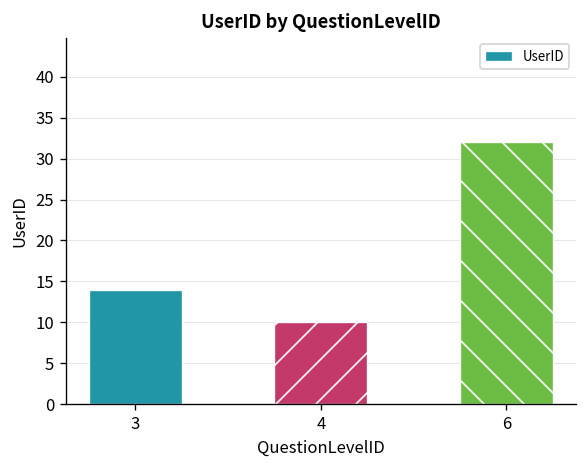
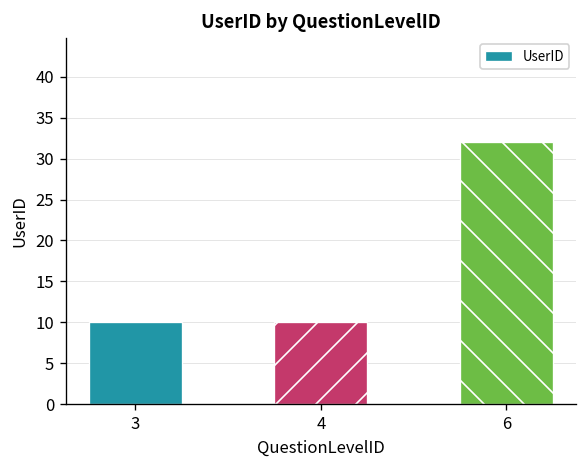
3: 14 -> 10
